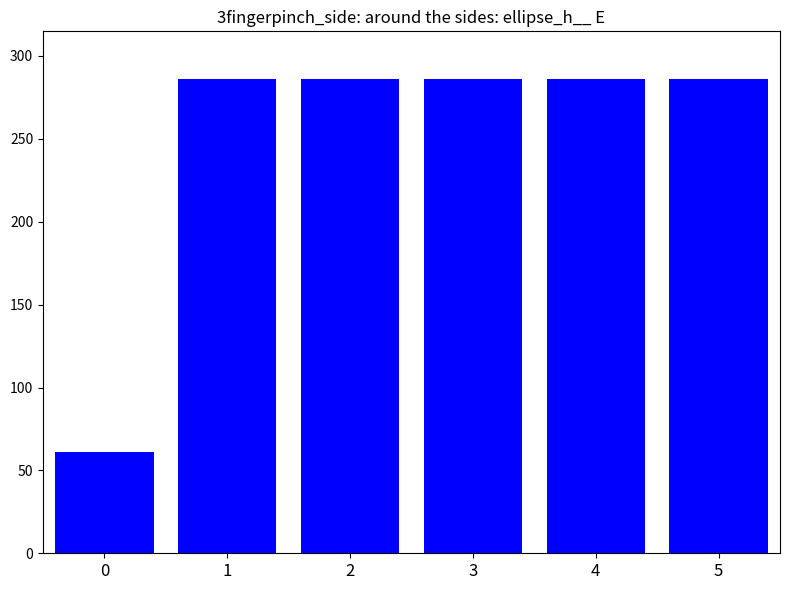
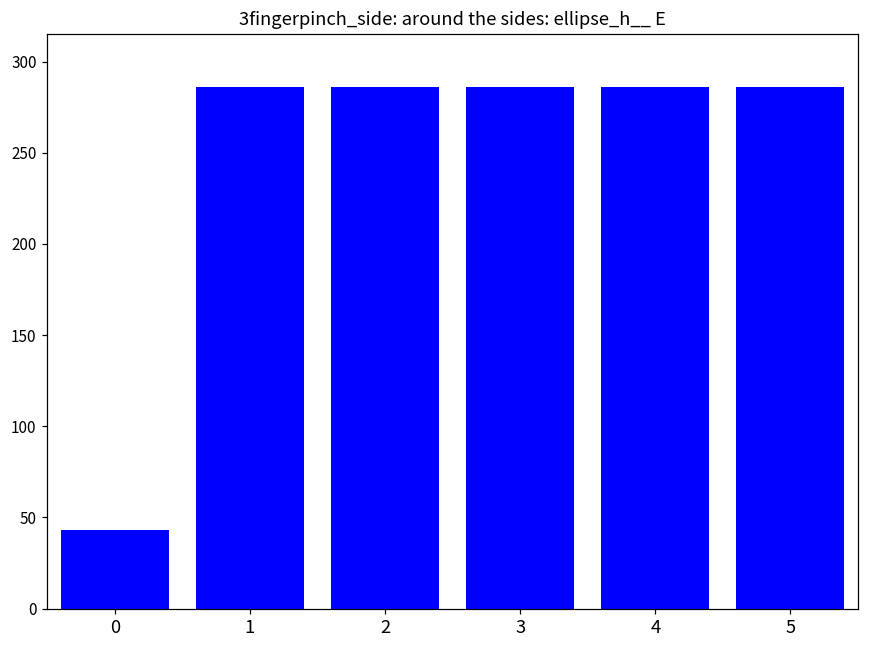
0: 61 -> 43
